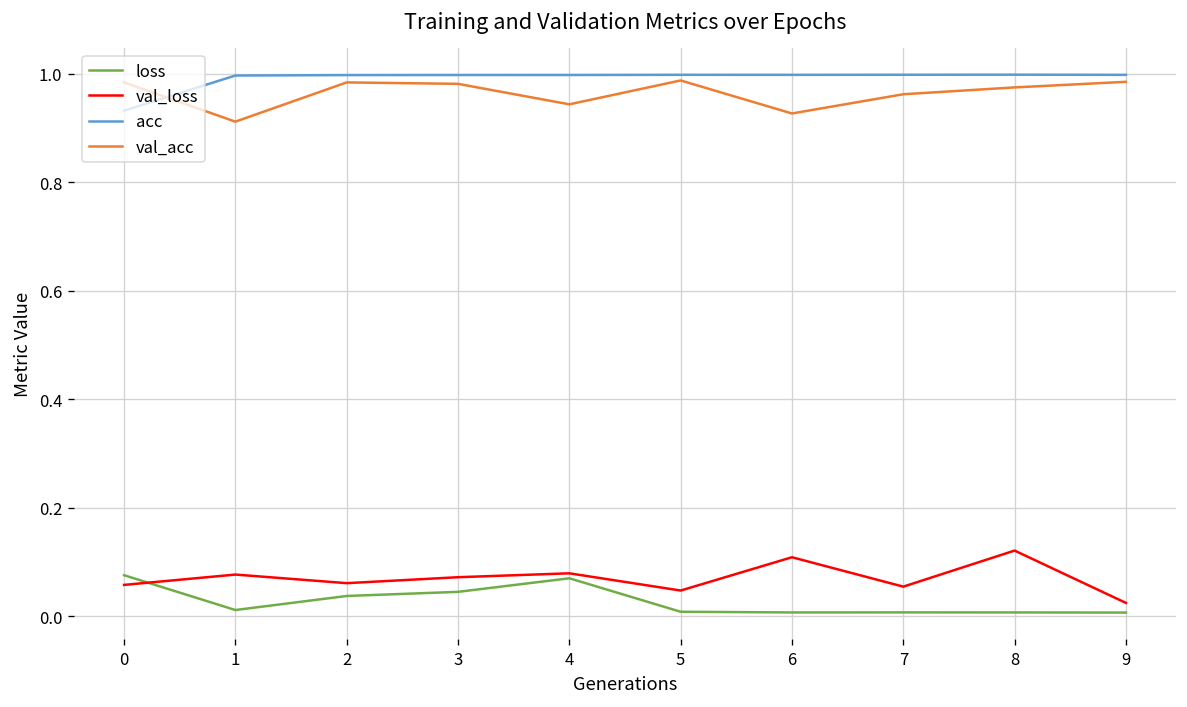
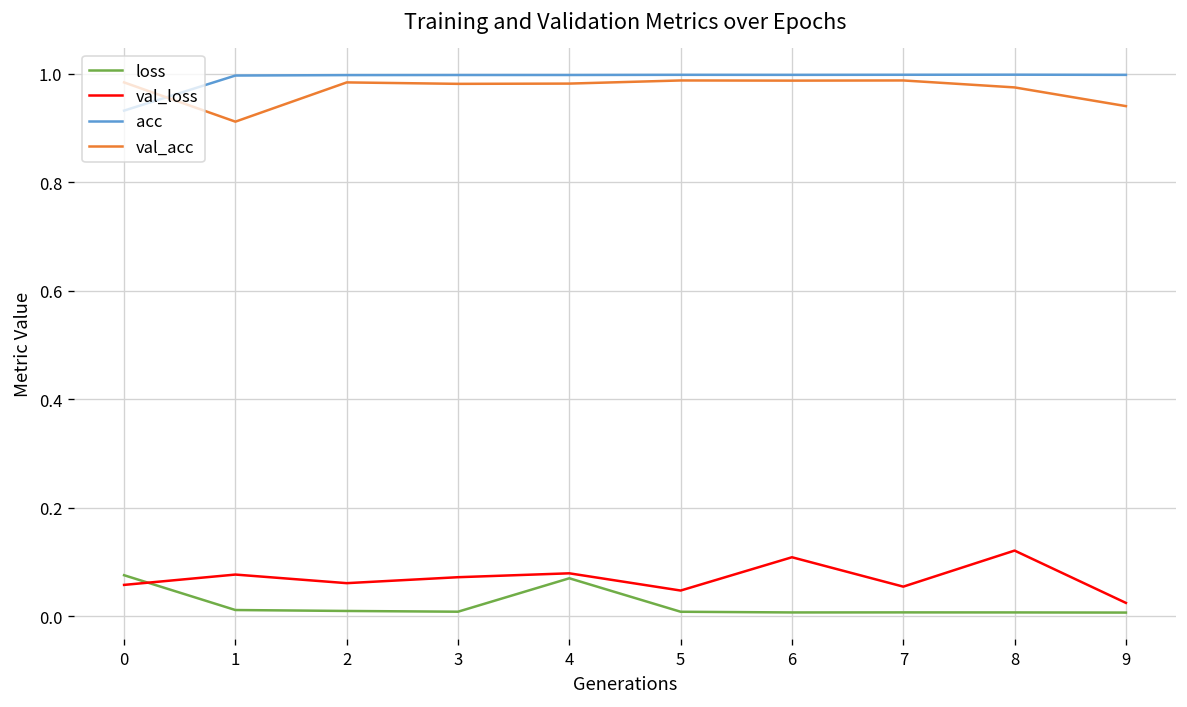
loss, 2: 0.04 -> 0.01
loss, 3: 0.04 -> 0.01
val_acc, 4: 0.94 -> 0.98
val_acc, 6: 0.93 -> 0.99
val_acc, 7: 0.96 -> 0.99
val_acc, 9: 0.98 -> 0.94
